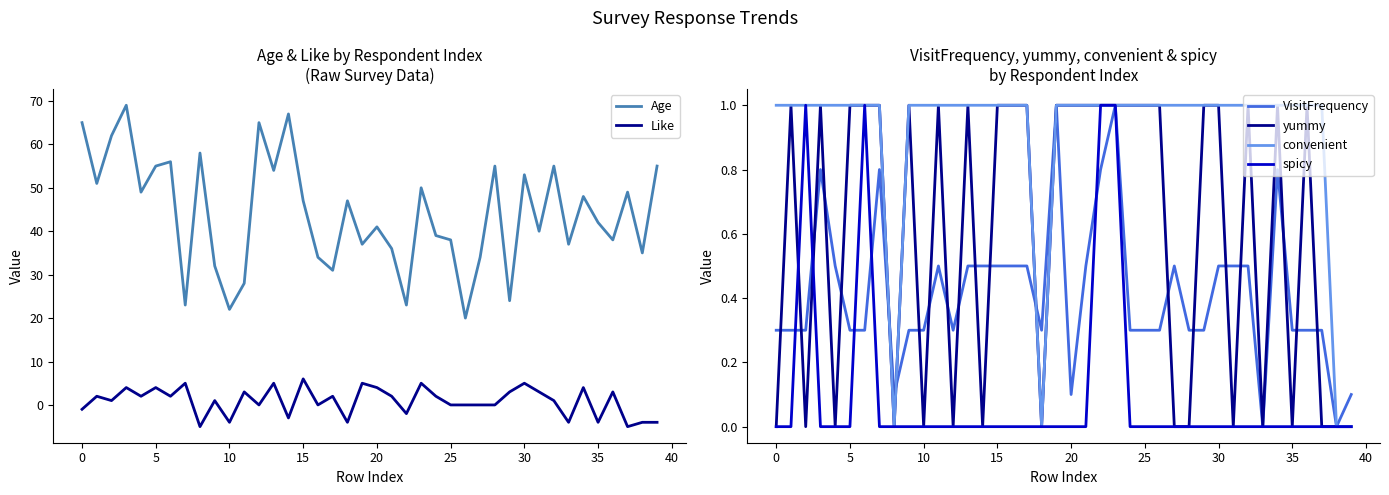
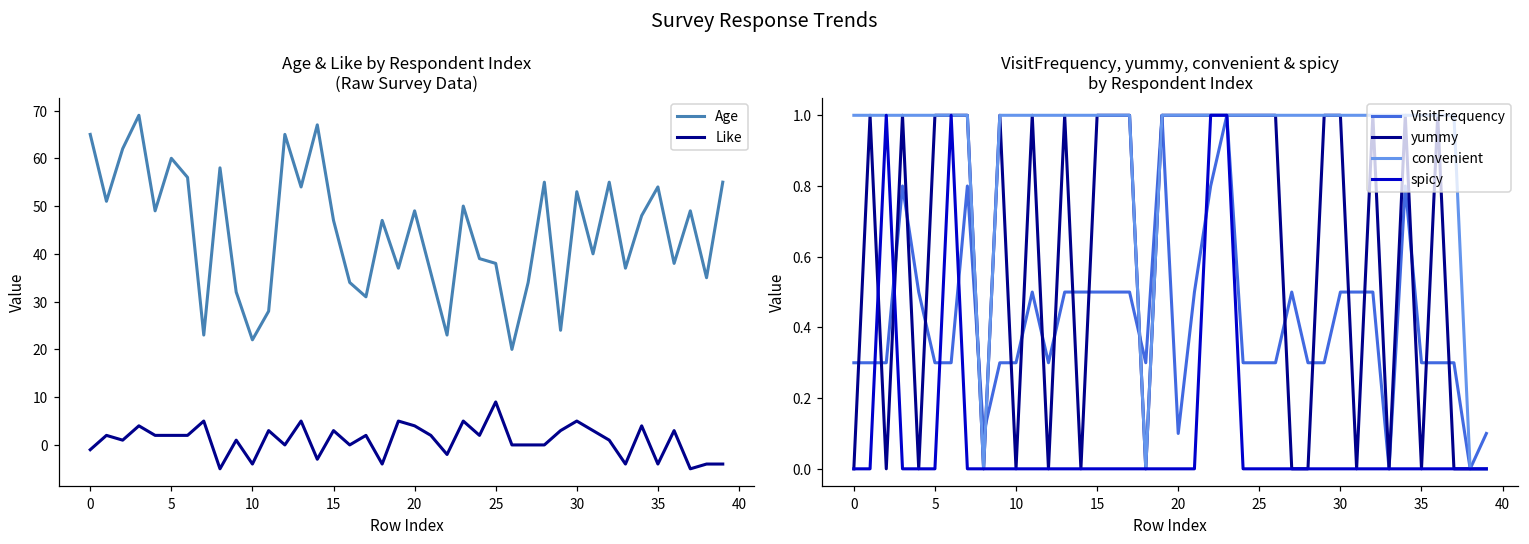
Age & Like by Respondent Index (Raw Survey Data), Age, 5: 55 -> 60
Age & Like by Respondent Index (Raw Survey Data), Like, 5: 4 -> 2
Age & Like by Respondent Index (Raw Survey Data), Like, 15: 6 -> 3
Age & Like by Respondent Index (Raw Survey Data), Age, 20: 41 -> 49
Age & Like by Respondent Index (Raw Survey Data), Like, 25: 0 -> 9
Age & Like by Respondent Index (Raw Survey Data), Age, 35: 42 -> 54
